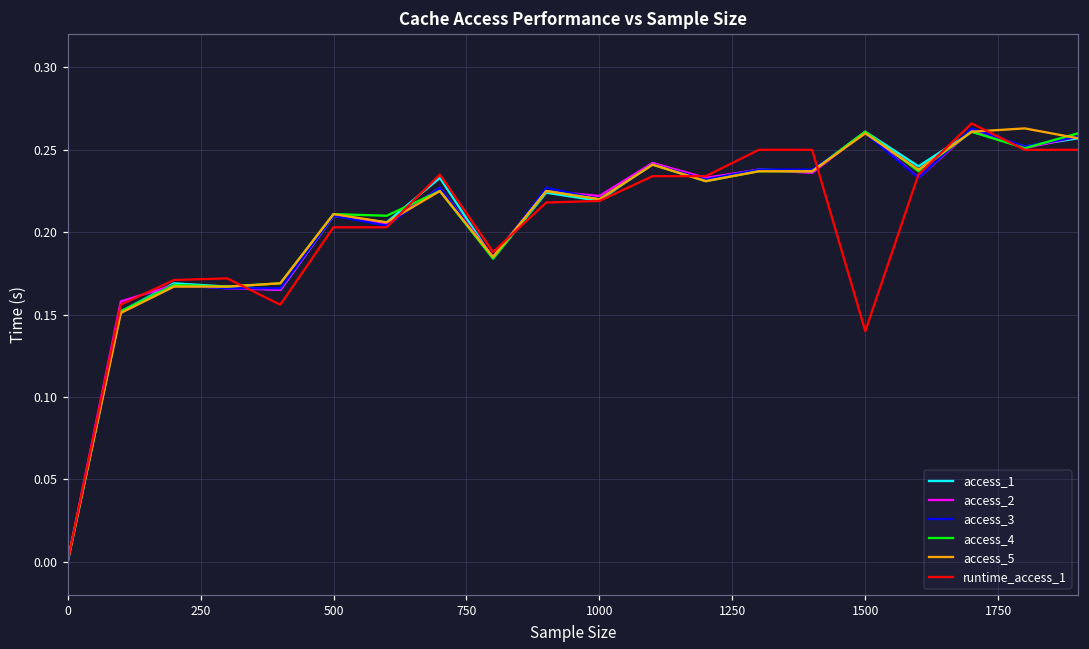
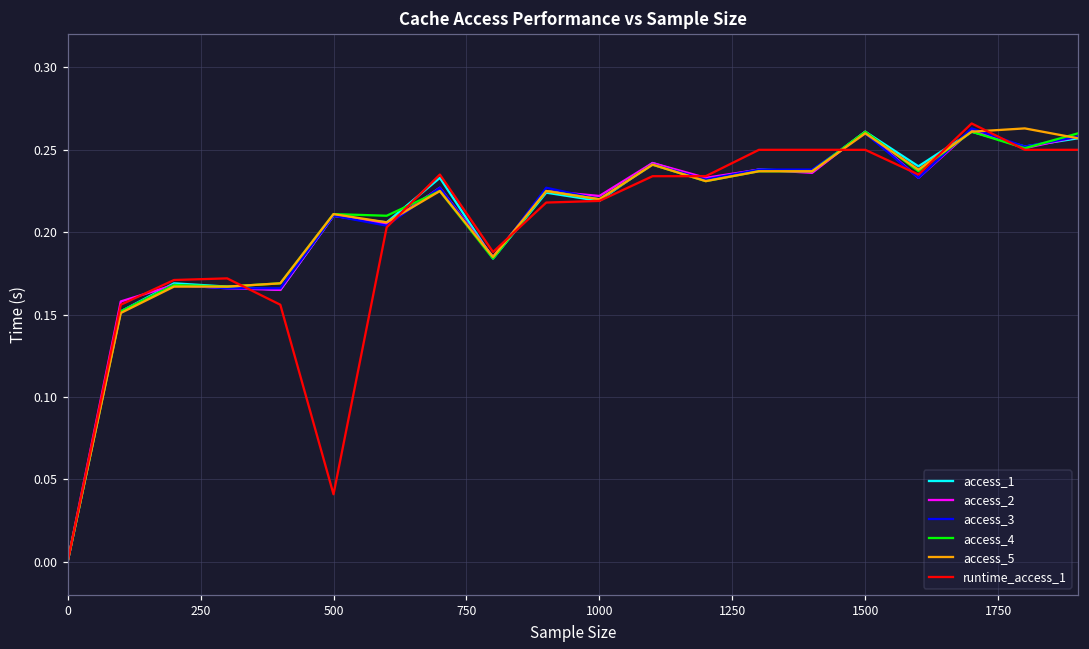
runtime_access_1, 500: 0.203 -> 0.041
runtime_access_1, 1500: 0.14 -> 0.25
